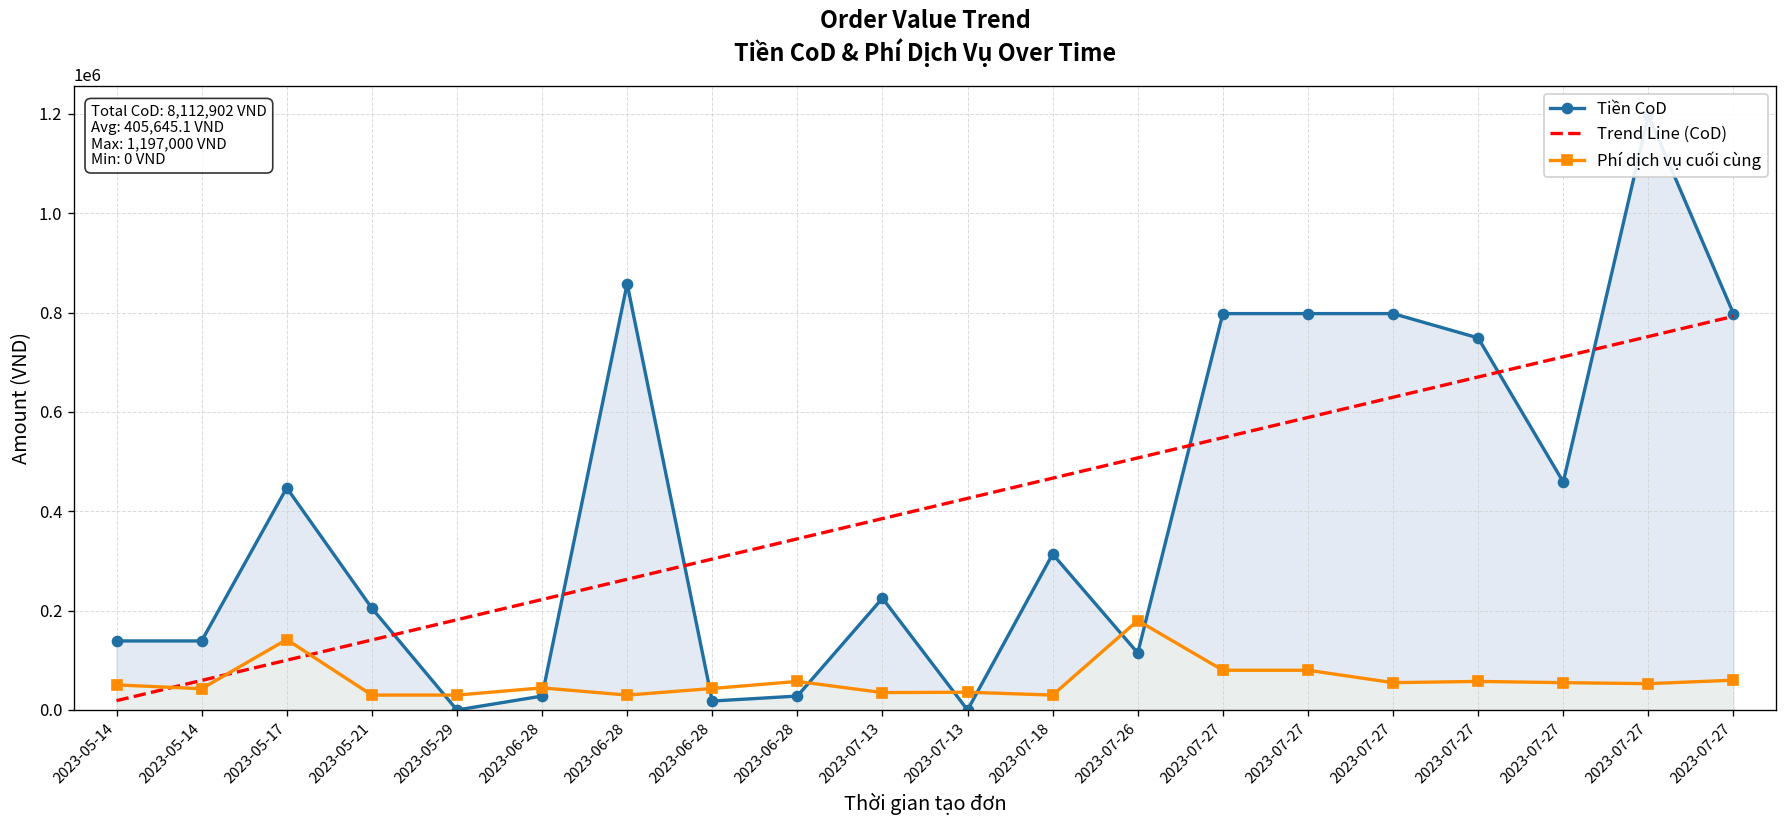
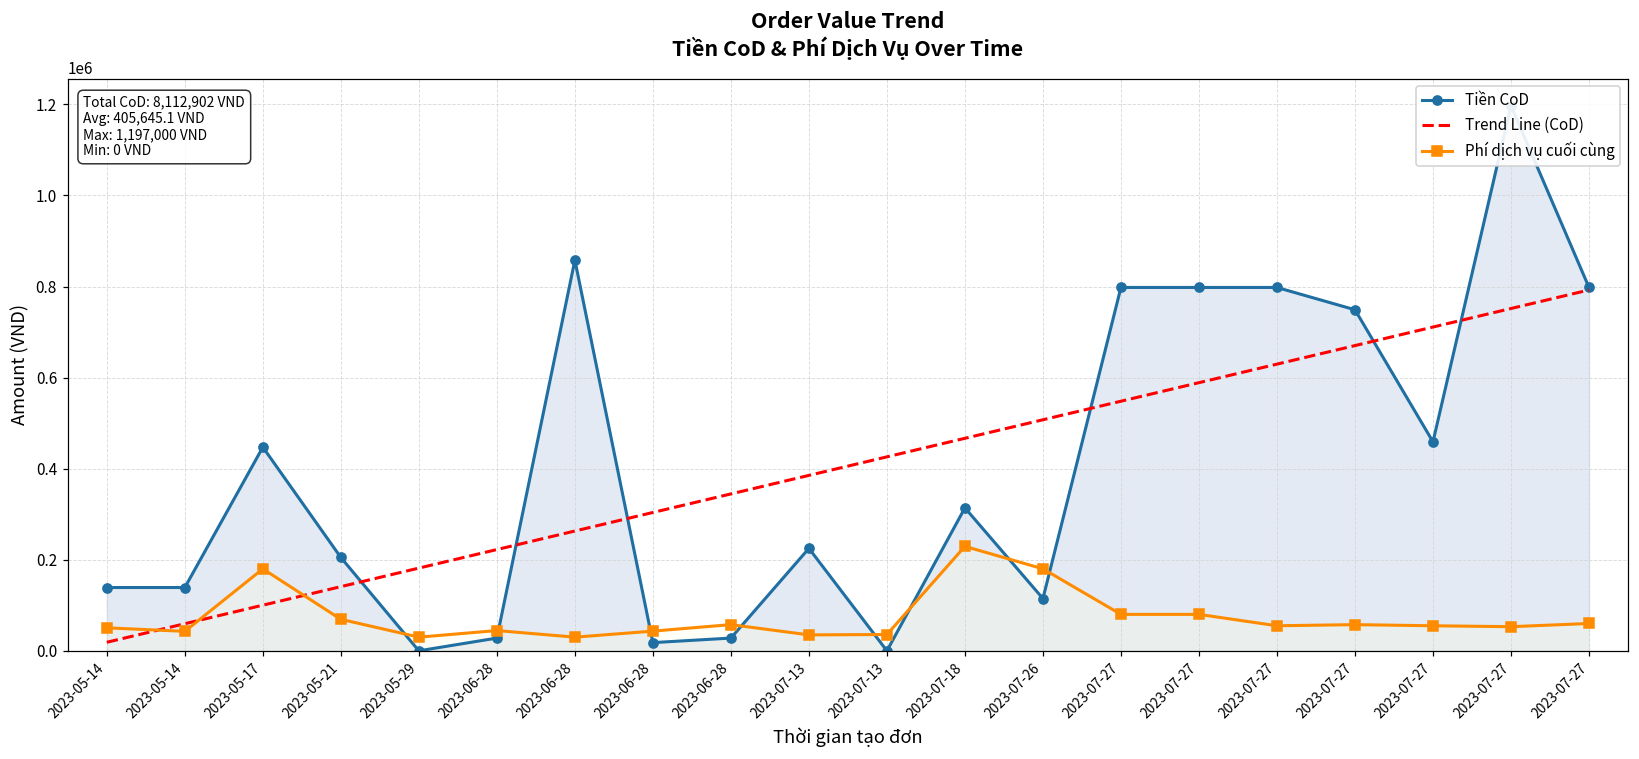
Phí dịch vụ cuối cùng, 2023-05-17: 140000 -> 180000
Phí dịch vụ cuối cùng, 2023-05-21: 30000 -> 70000
Phí dịch vụ cuối cùng, 2023-07-18: 30000 -> 230000
